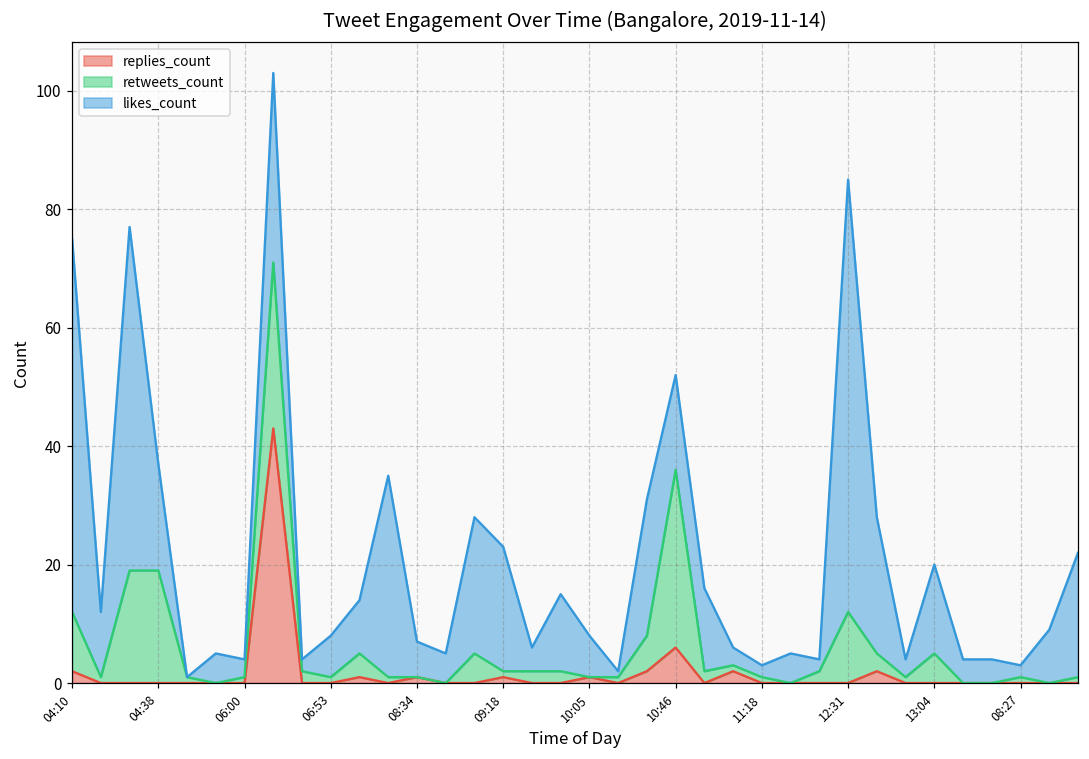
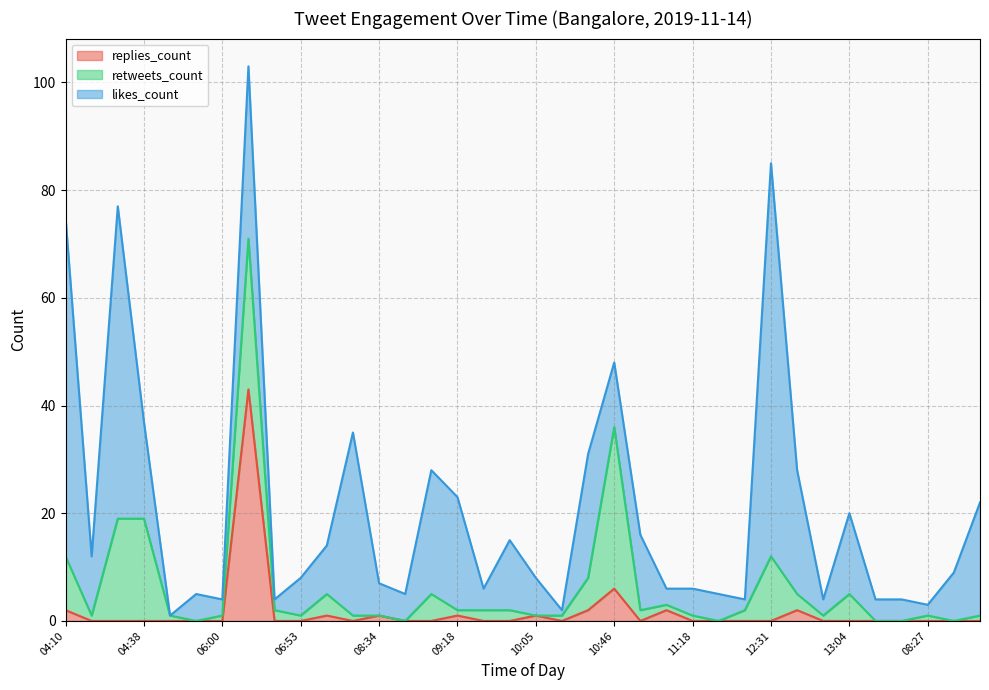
likes_count, 10:46: 16 -> 12
likes_count, 11:18: 2 -> 5
